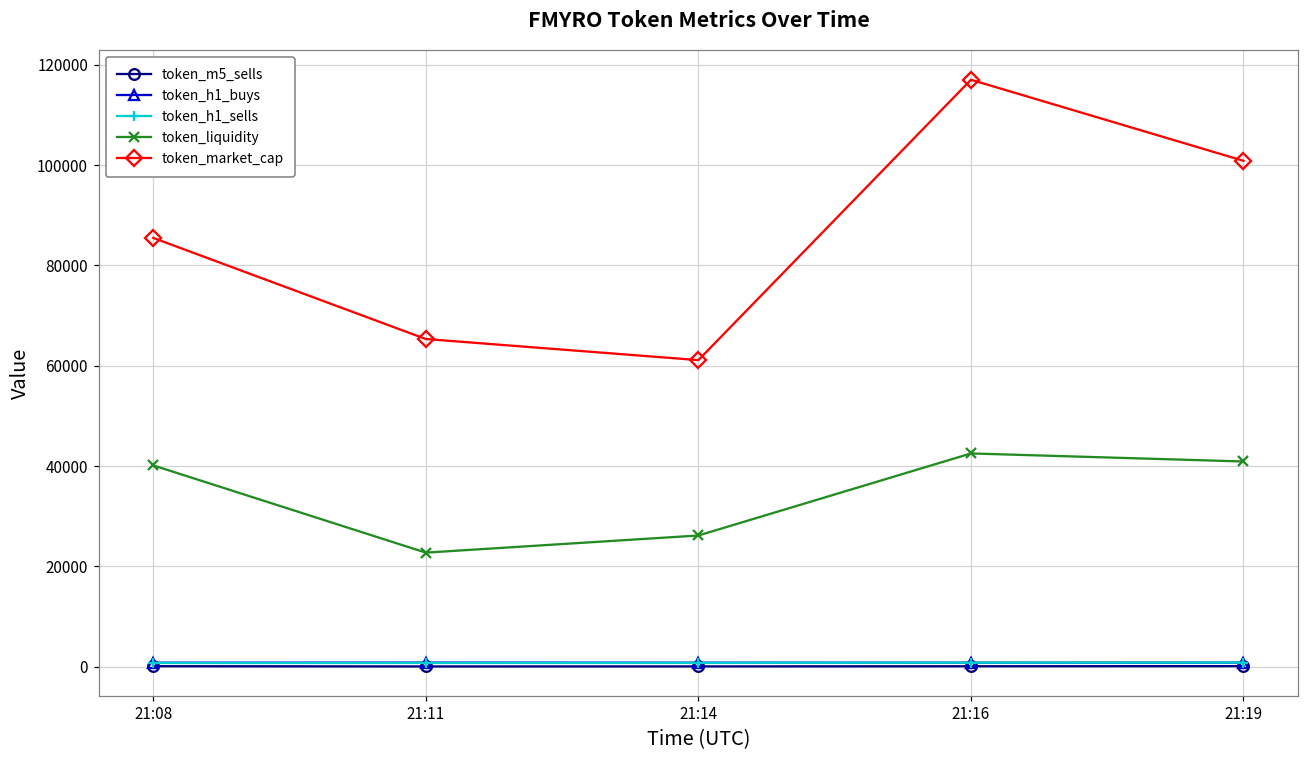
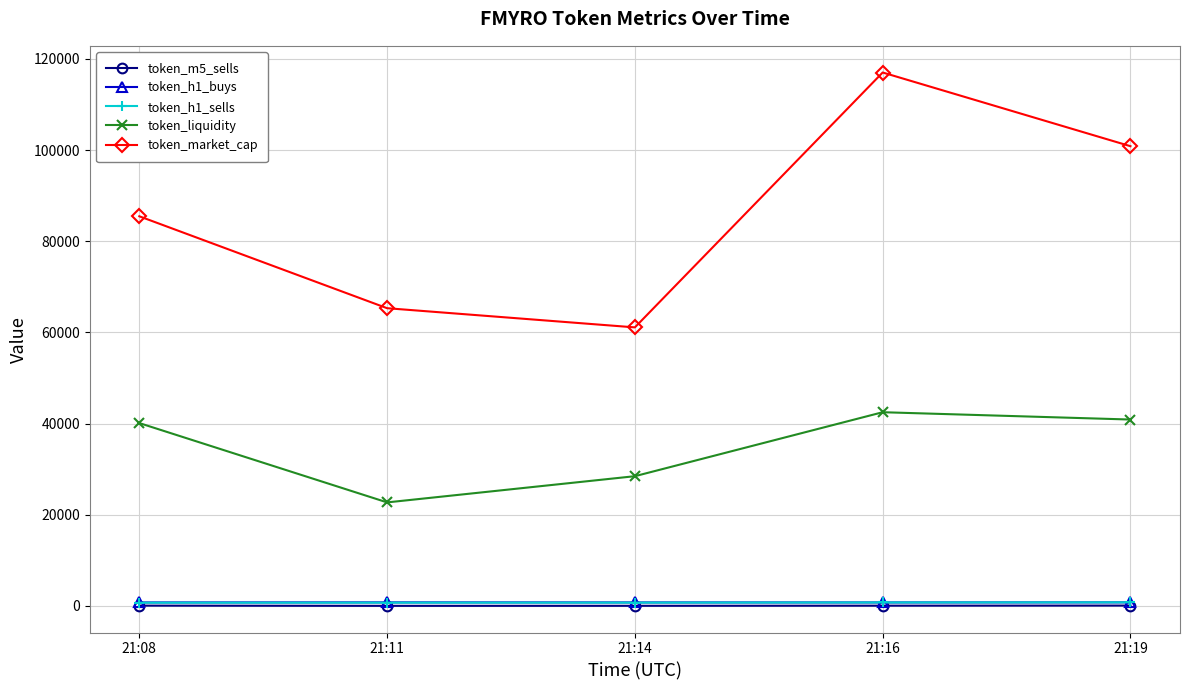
token_liquidity, 21:14: 26000 -> 28000
